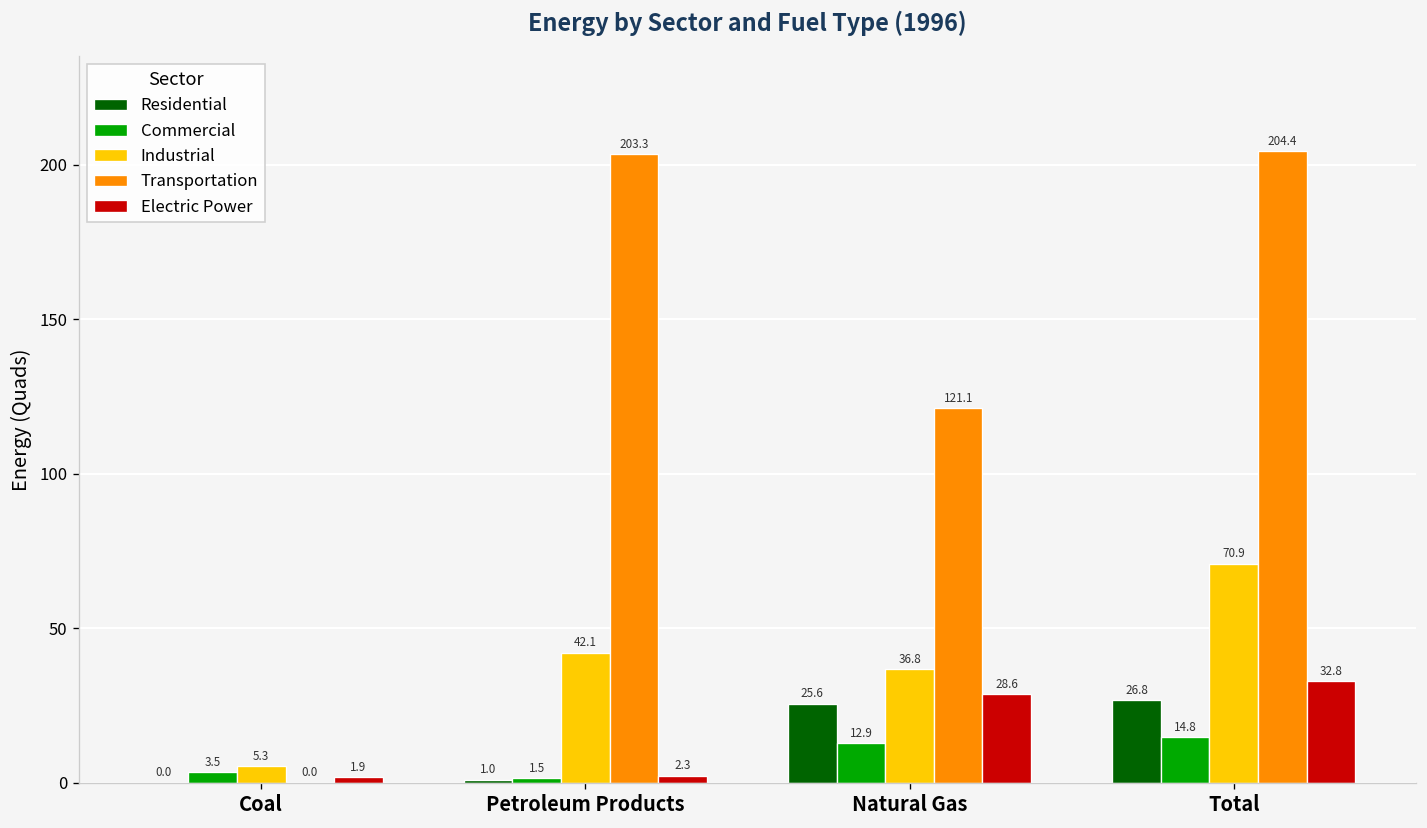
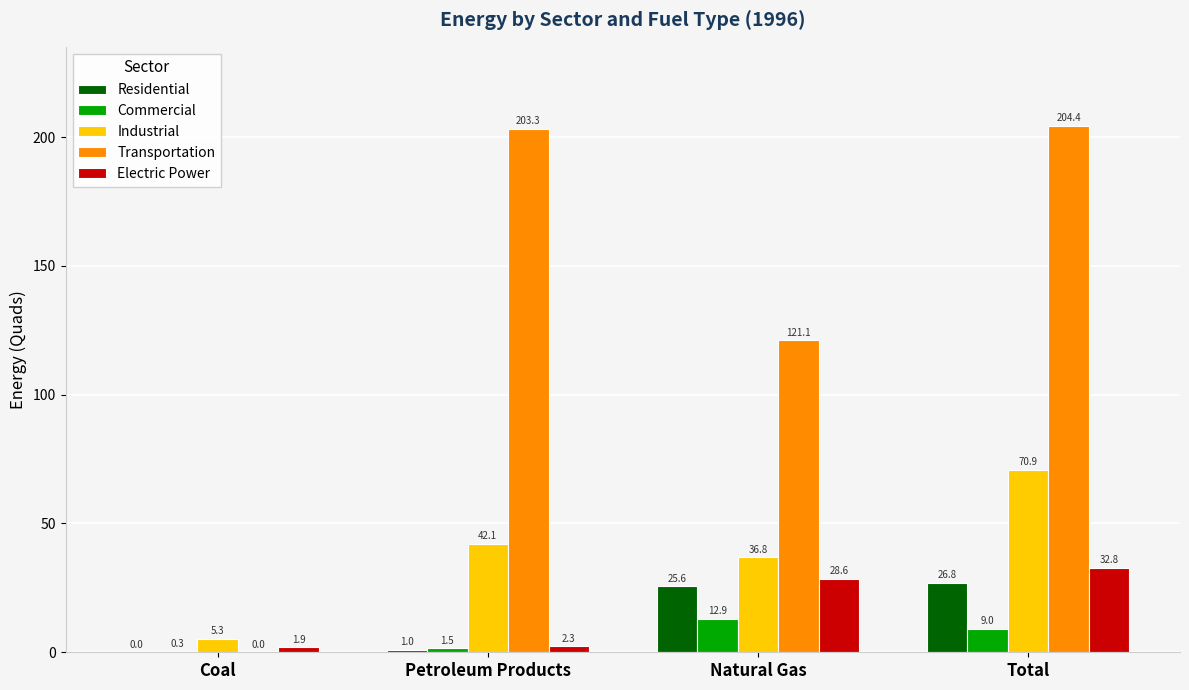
Commercial, Coal: 3.5 -> 0.3
Commercial, Total: 14.8 -> 9.0
